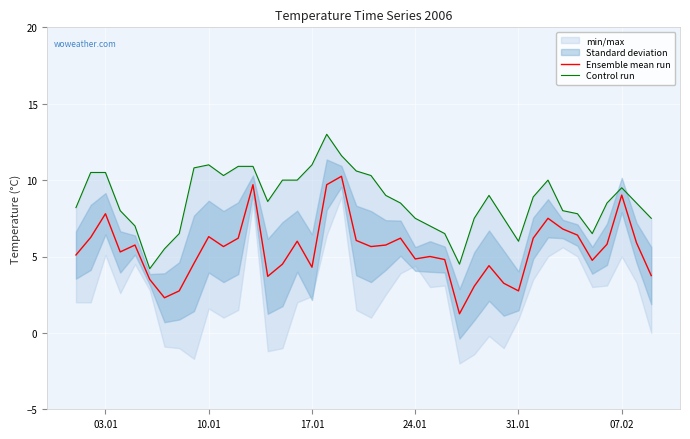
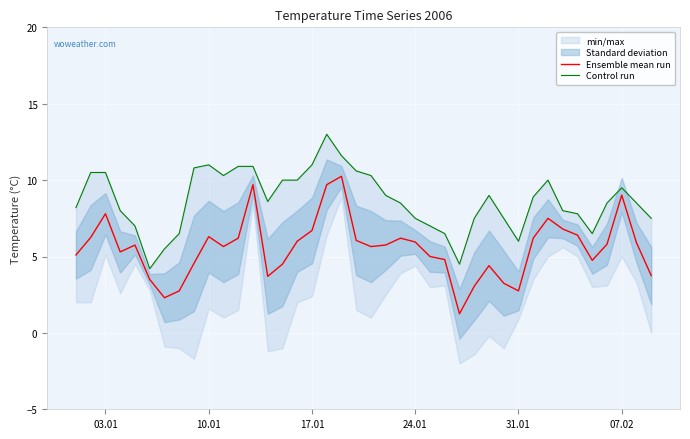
Ensemble mean run, 17.01: 4.3 -> 6.7
Ensemble mean run, 24.01: 4.8 -> 6.0
